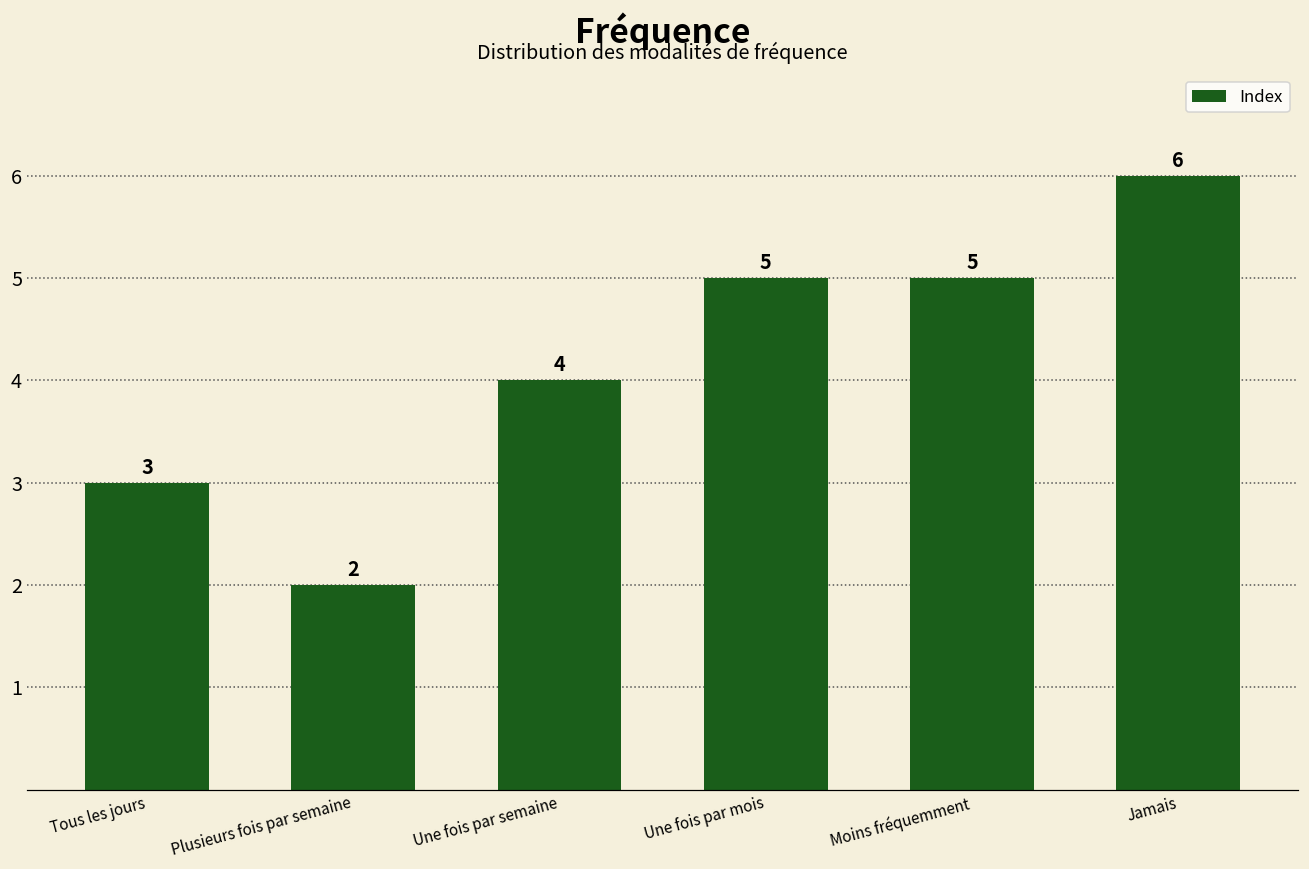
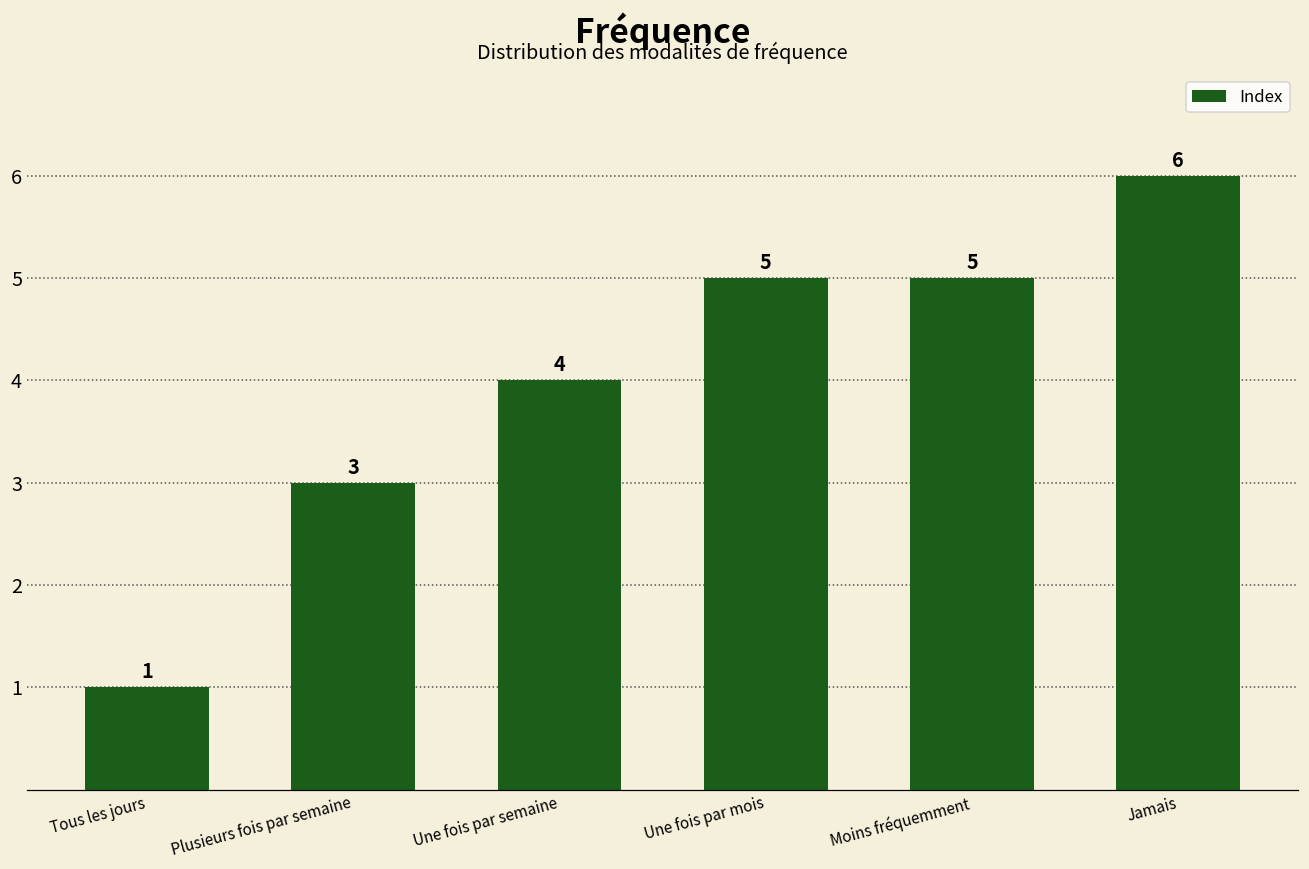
Tous les jours: 3 -> 1
Plusieurs fois par semaine: 2 -> 3
